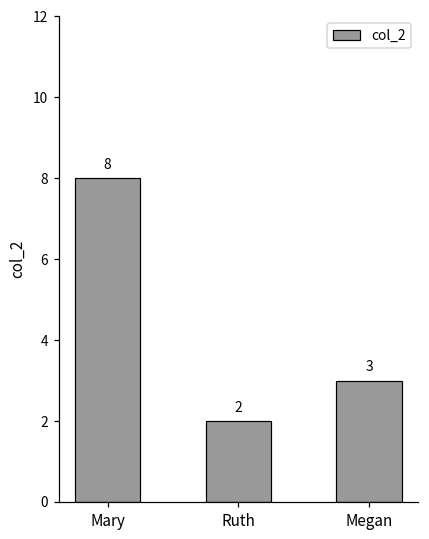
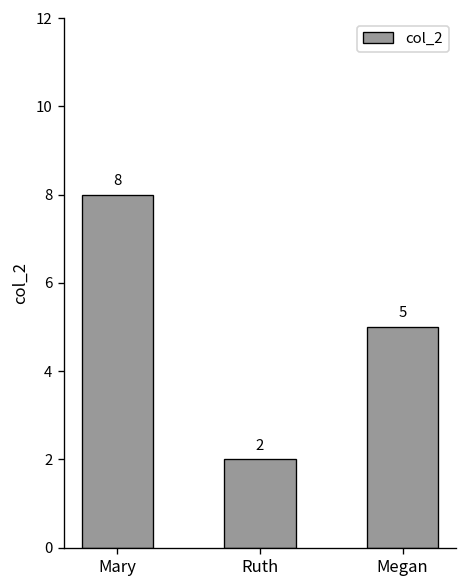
Megan: 3 -> 5
